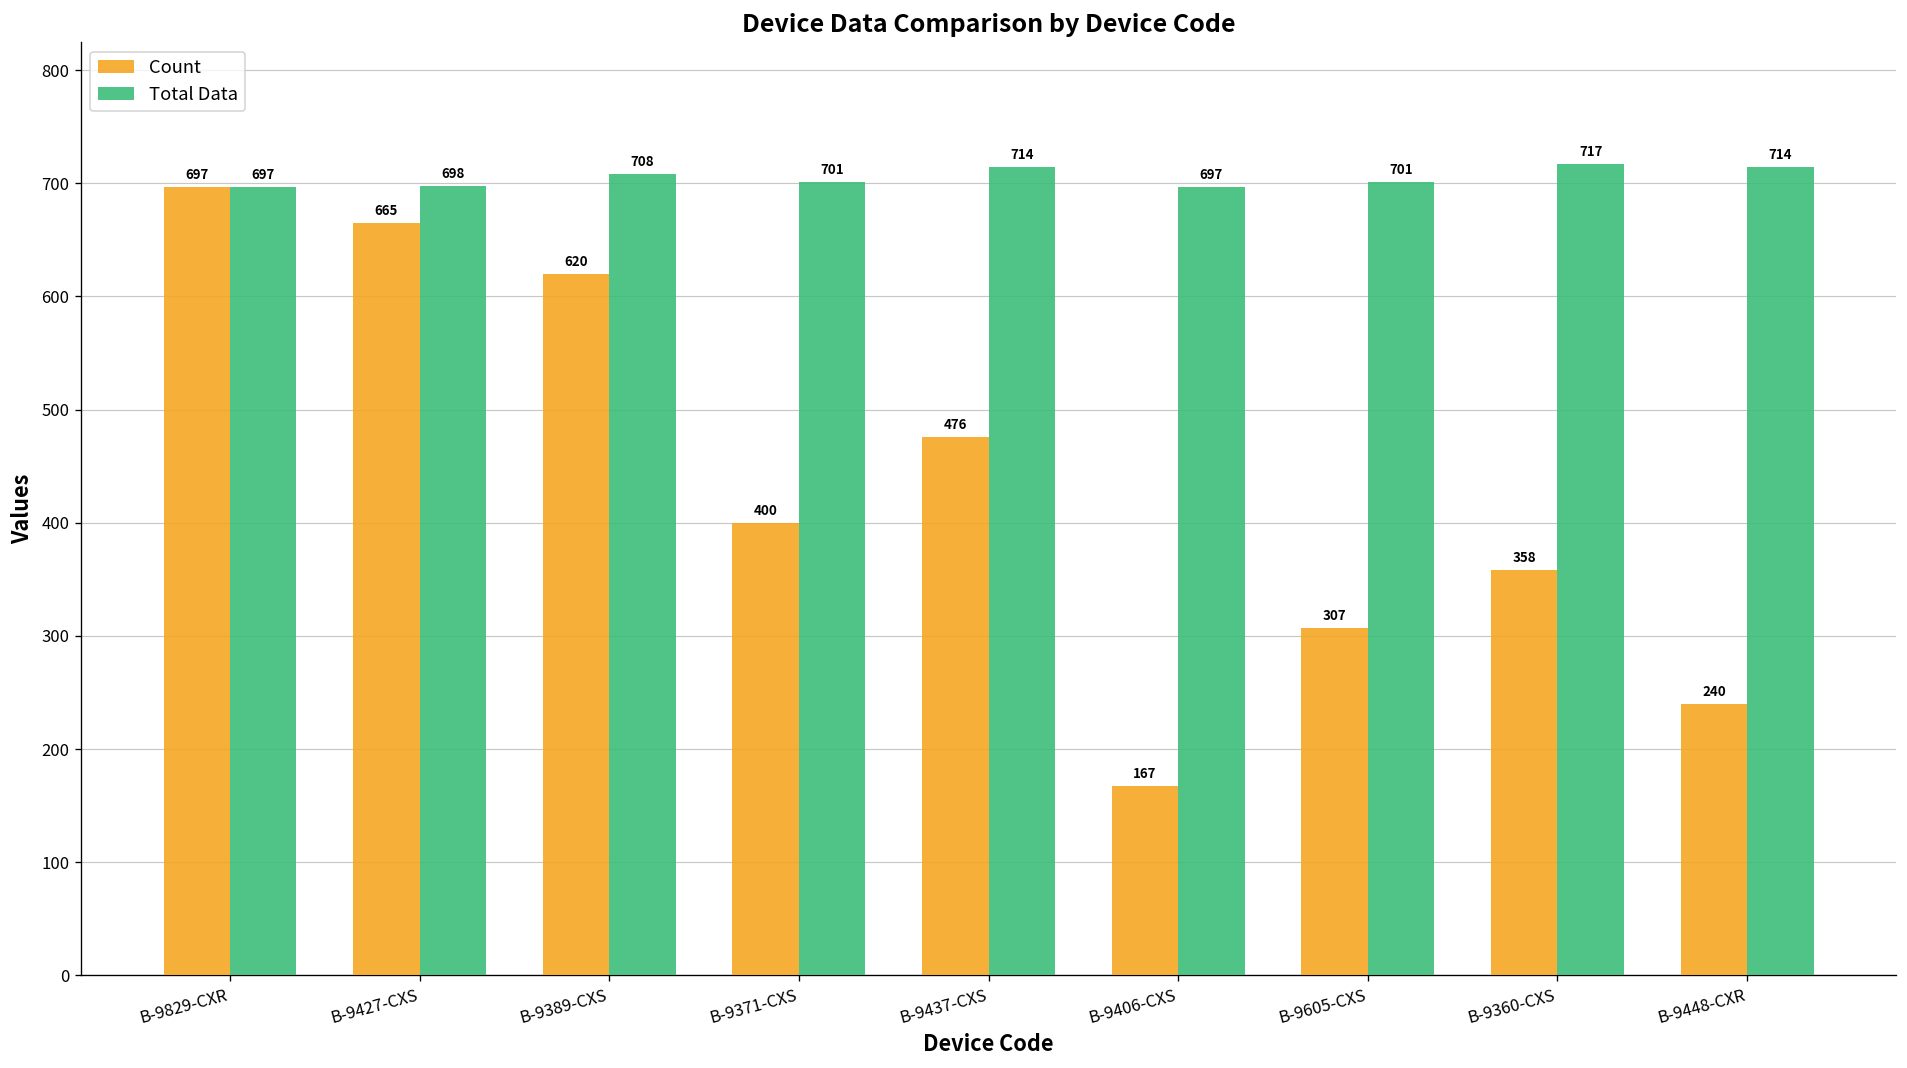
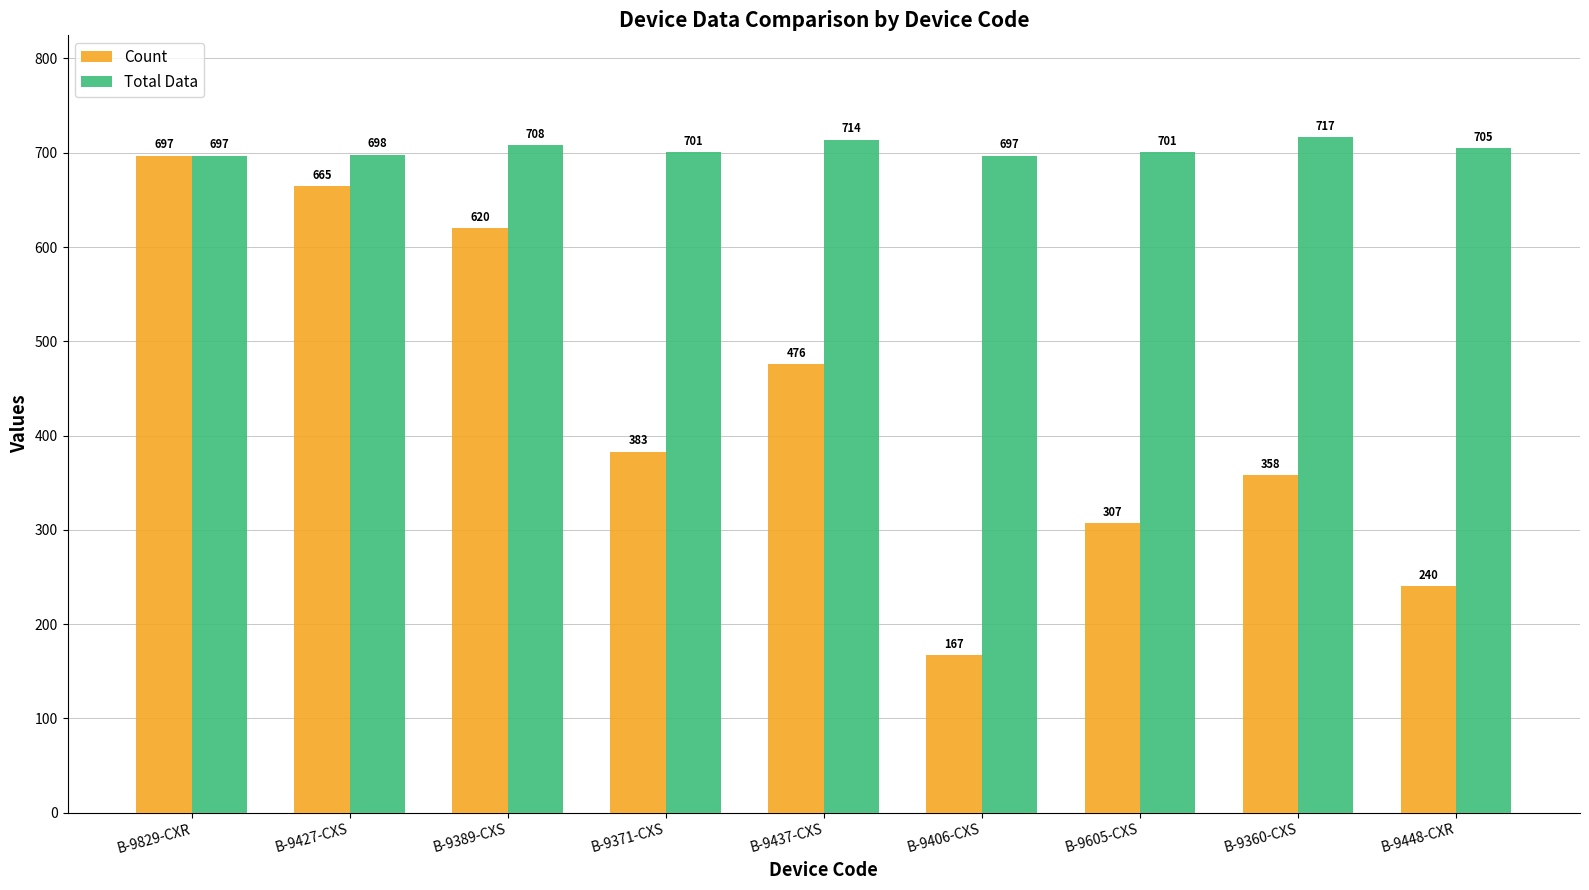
Count, B-9371-CXS: 400 -> 383
Total Data, B-9448-CXR: 714 -> 705
